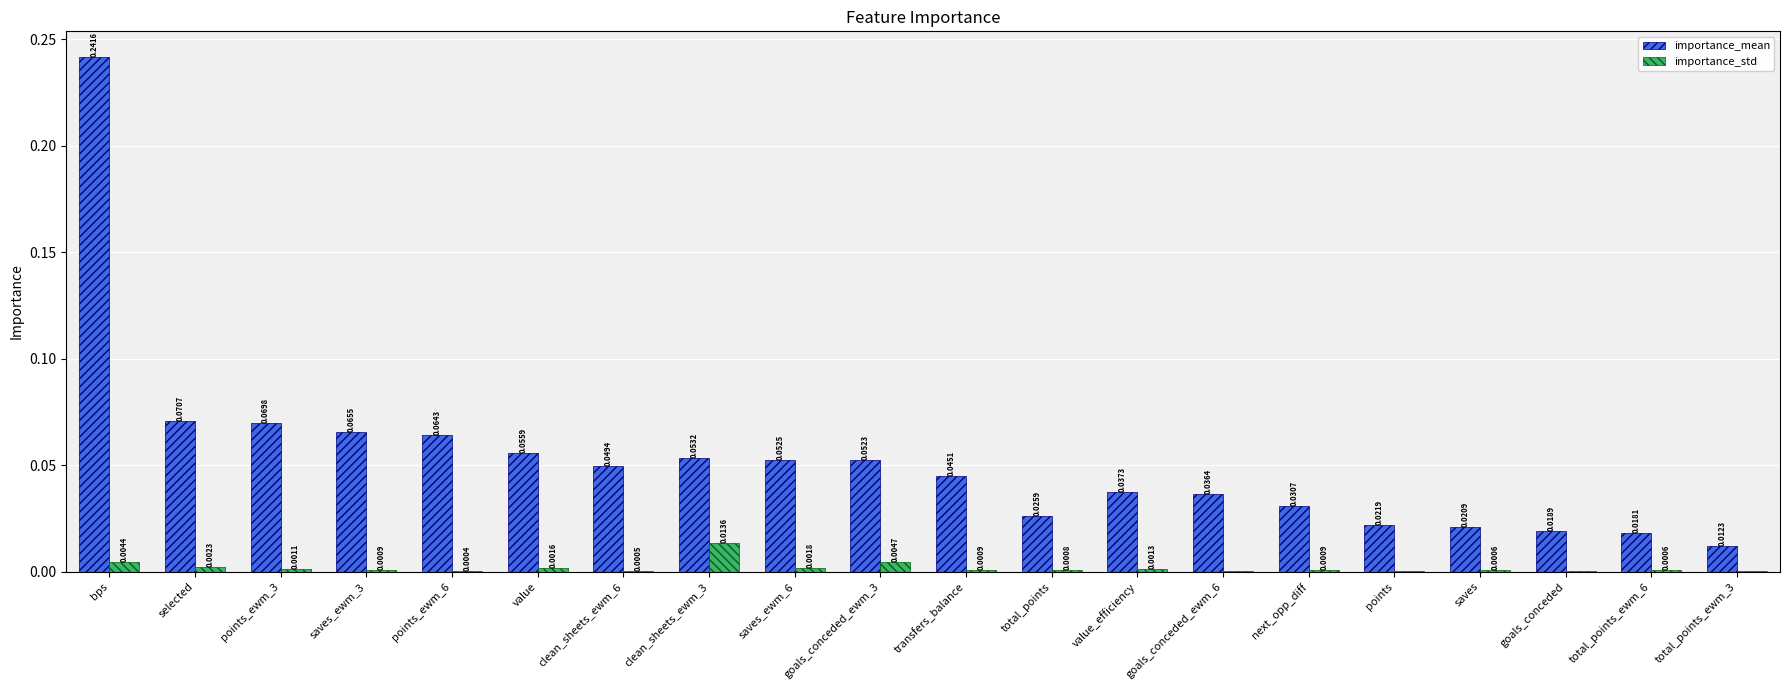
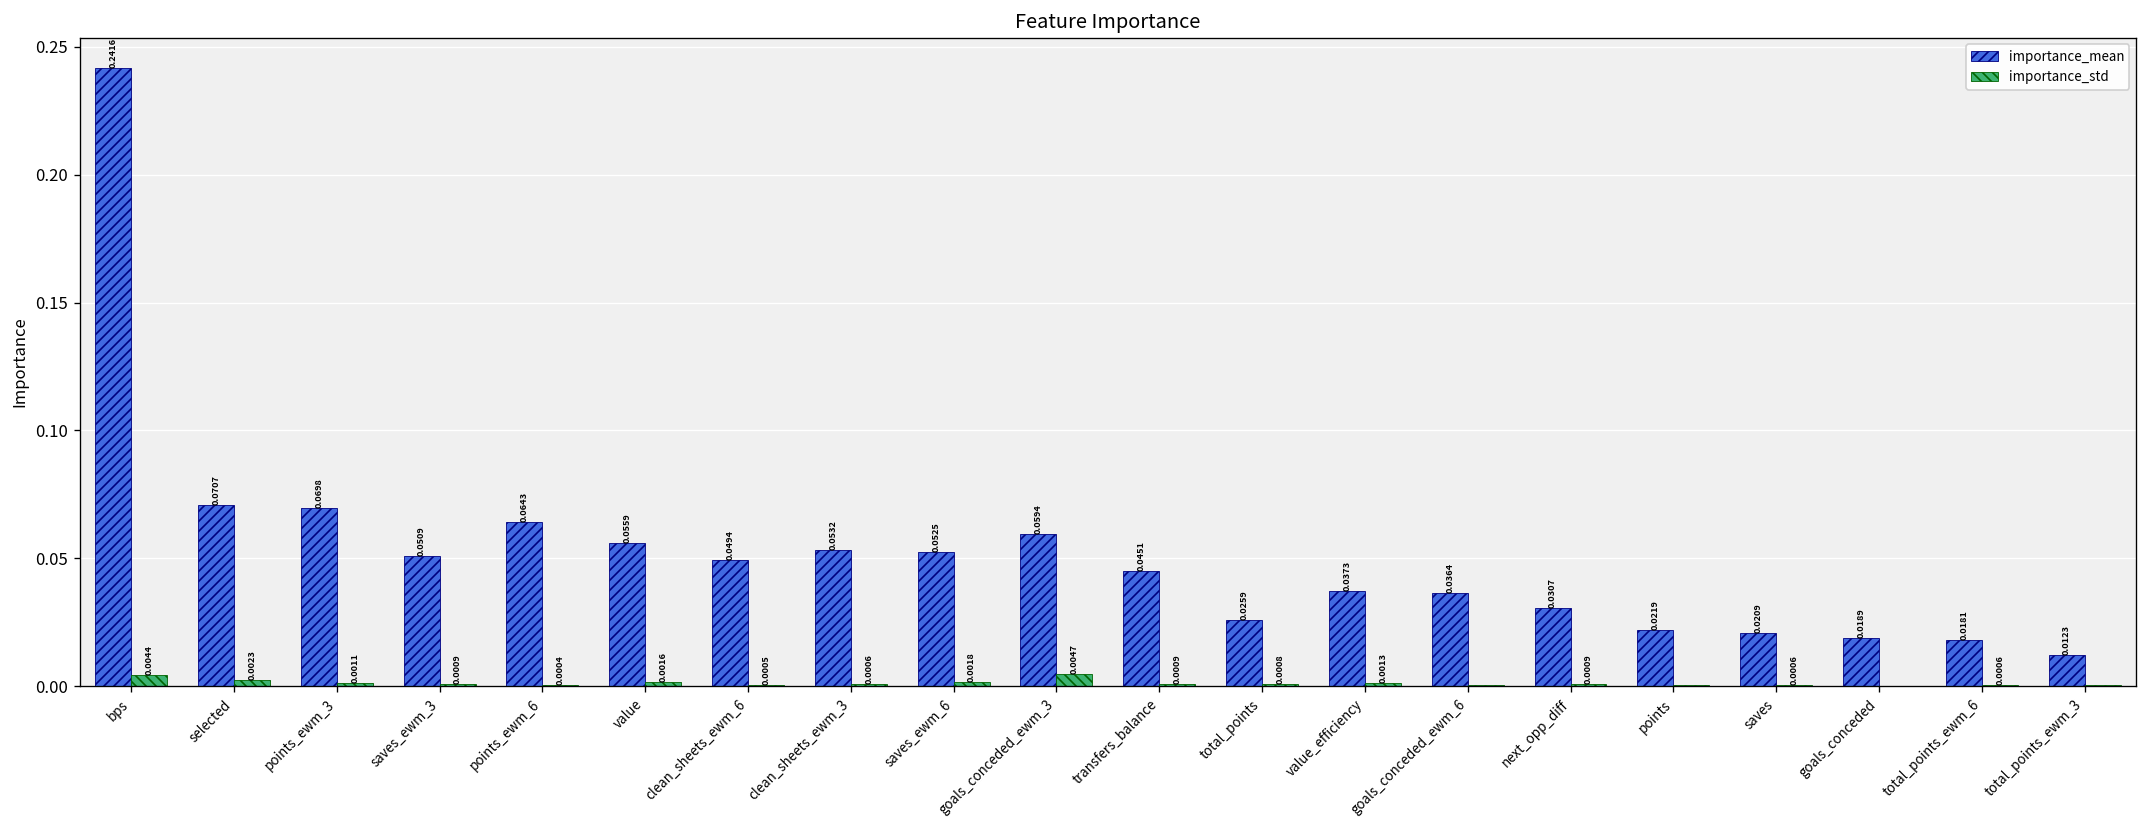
importance_mean, saves_ewm_3: 0.0655 -> 0.0509
importance_std, clean_sheets_ewm_3: 0.0136 -> 0.0006
importance_mean, goals_conceded_ewm_3: 0.0523 -> 0.0594
